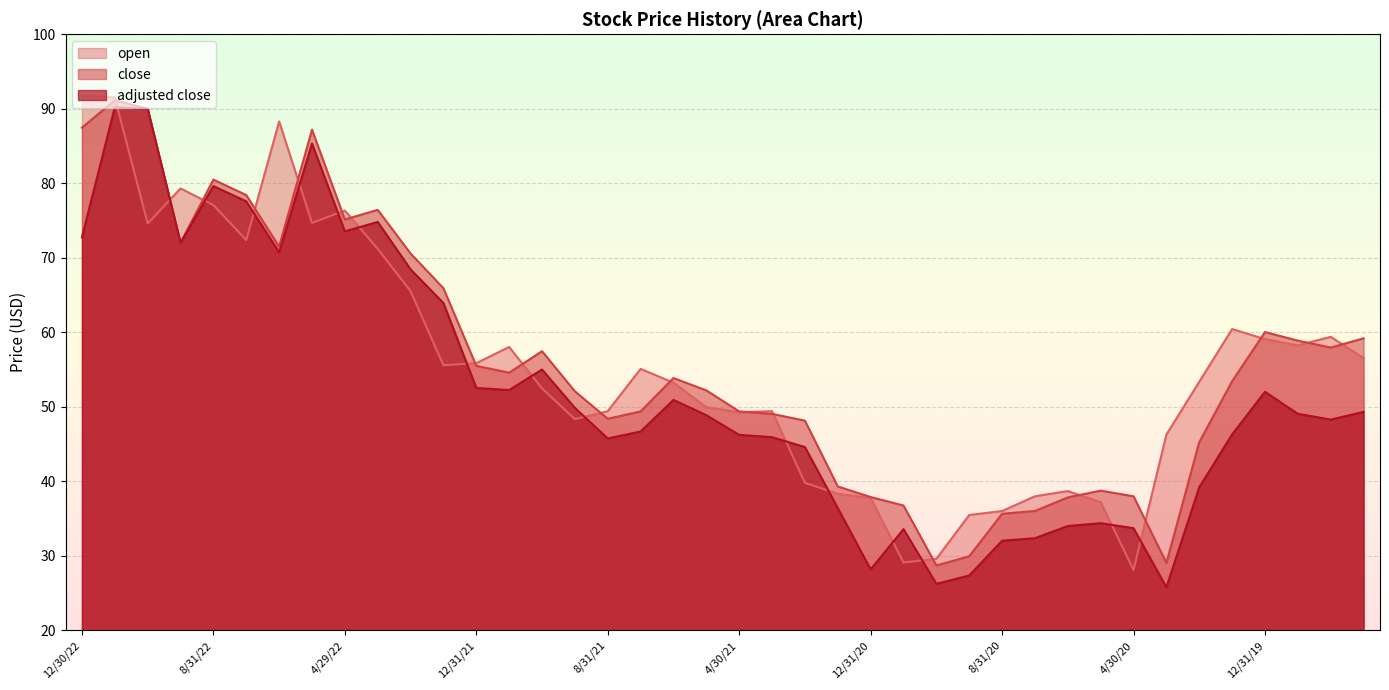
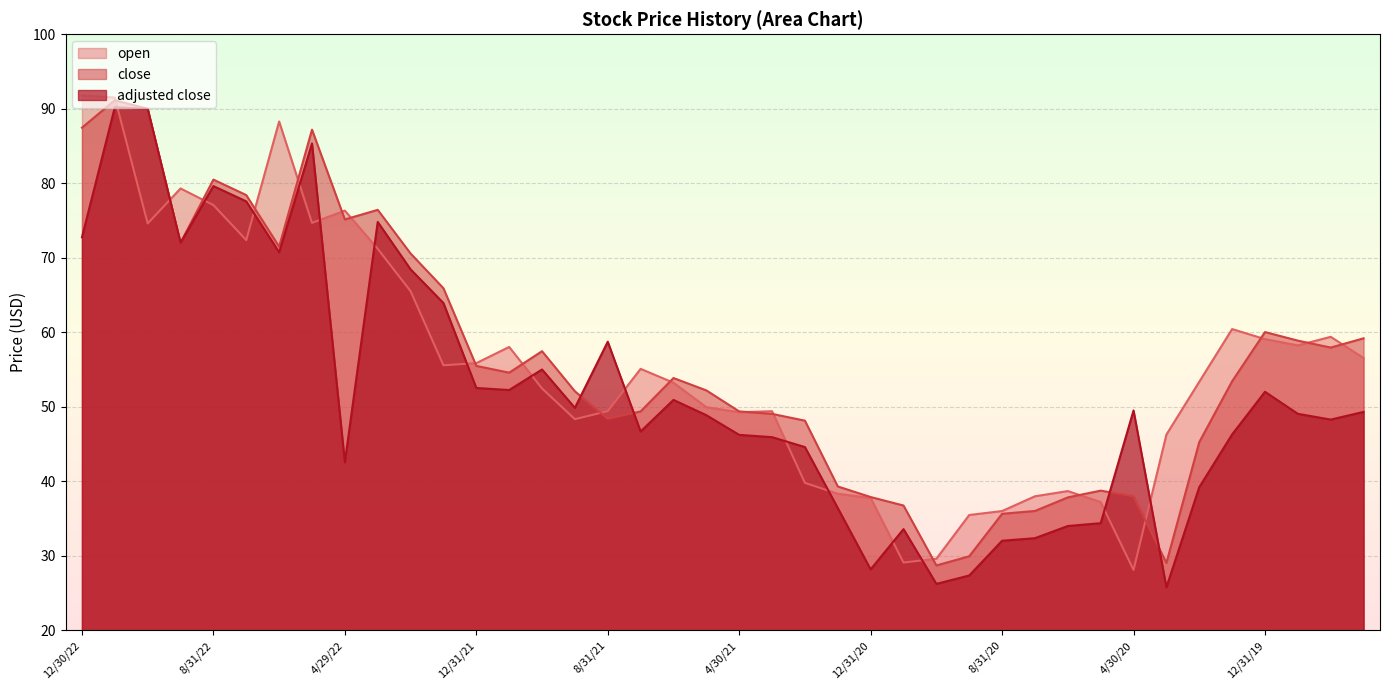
adjusted close, 4/29/22: 74 -> 43
adjusted close, 8/31/21: 46 -> 59
adjusted close, 4/30/20: 34 -> 50
